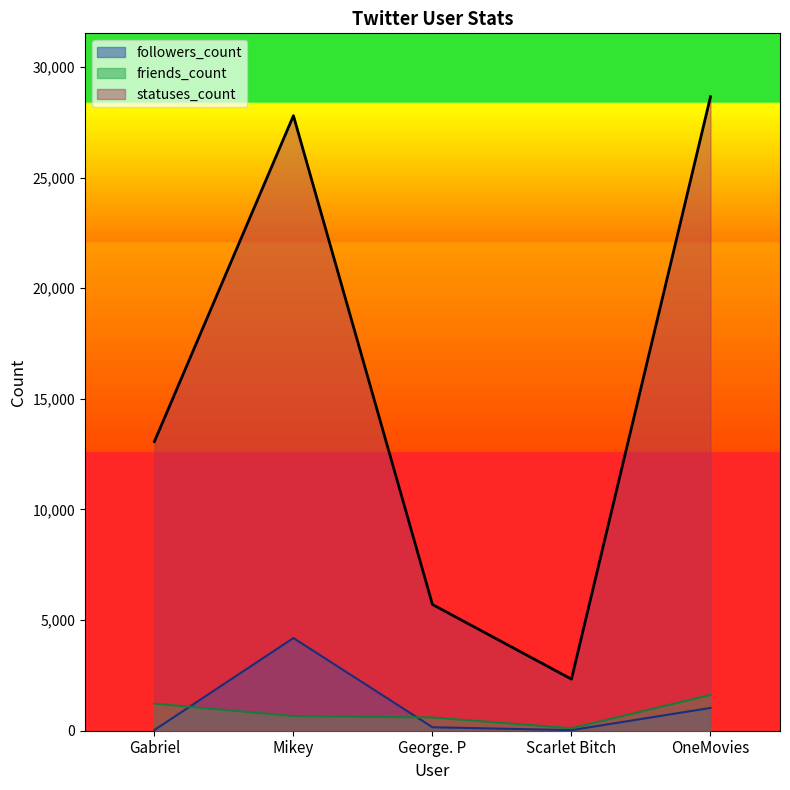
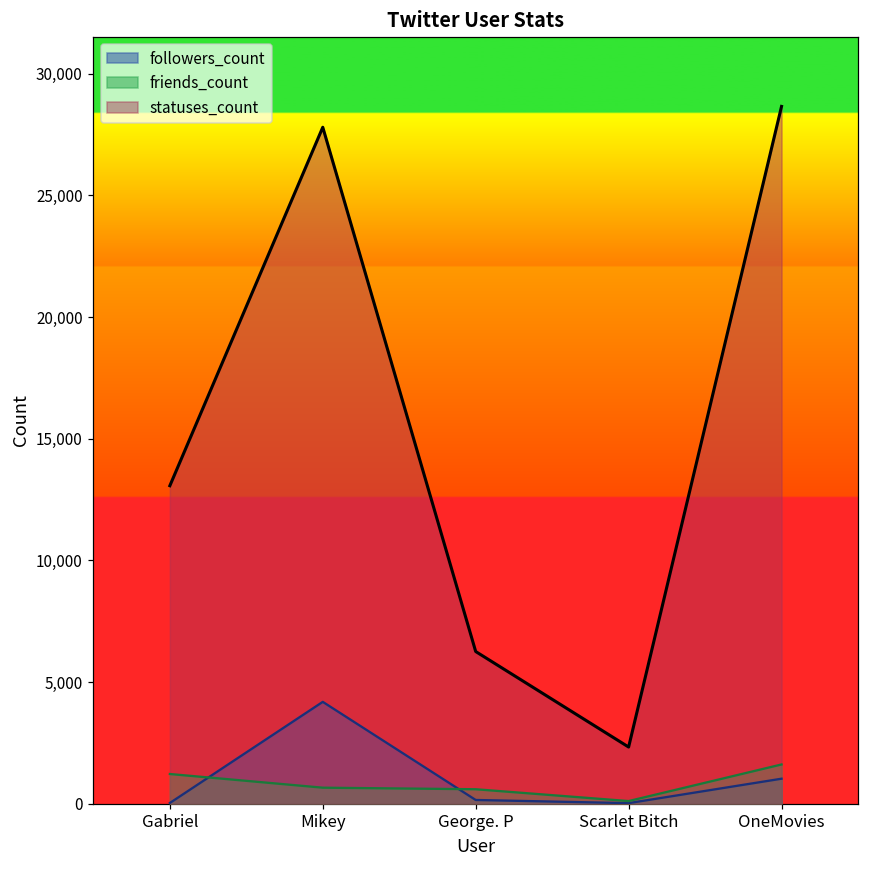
statuses_count, George. P: 5,700 -> 6,300
